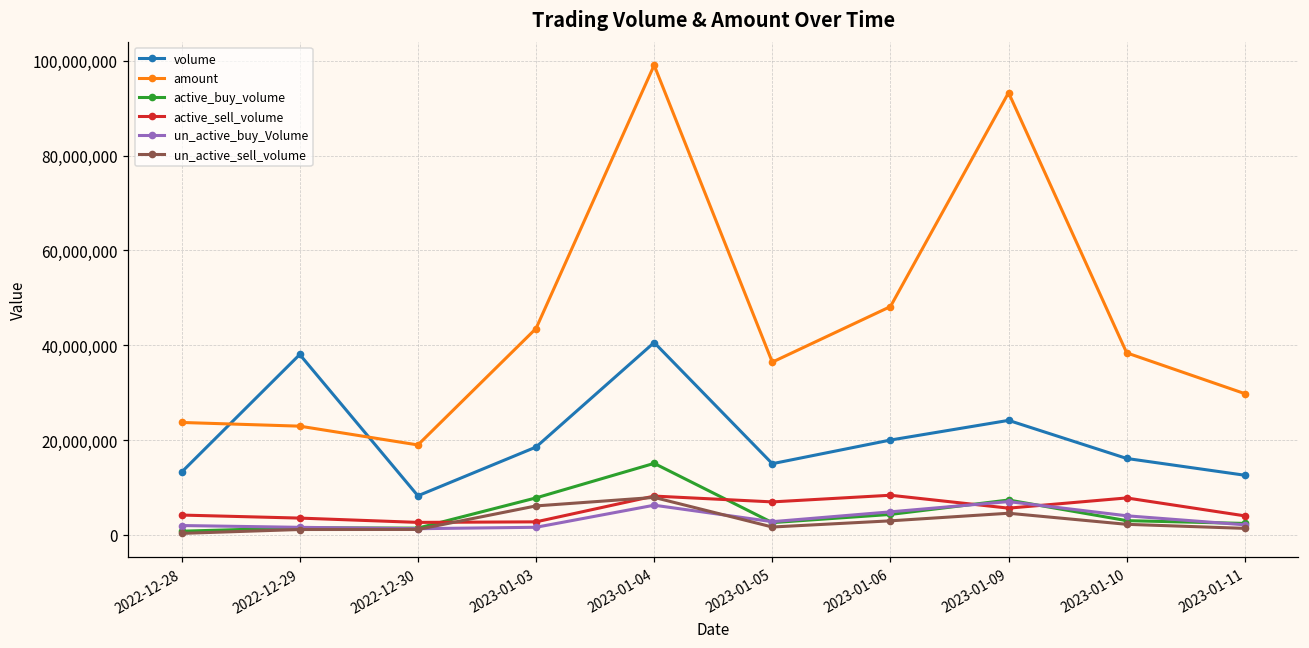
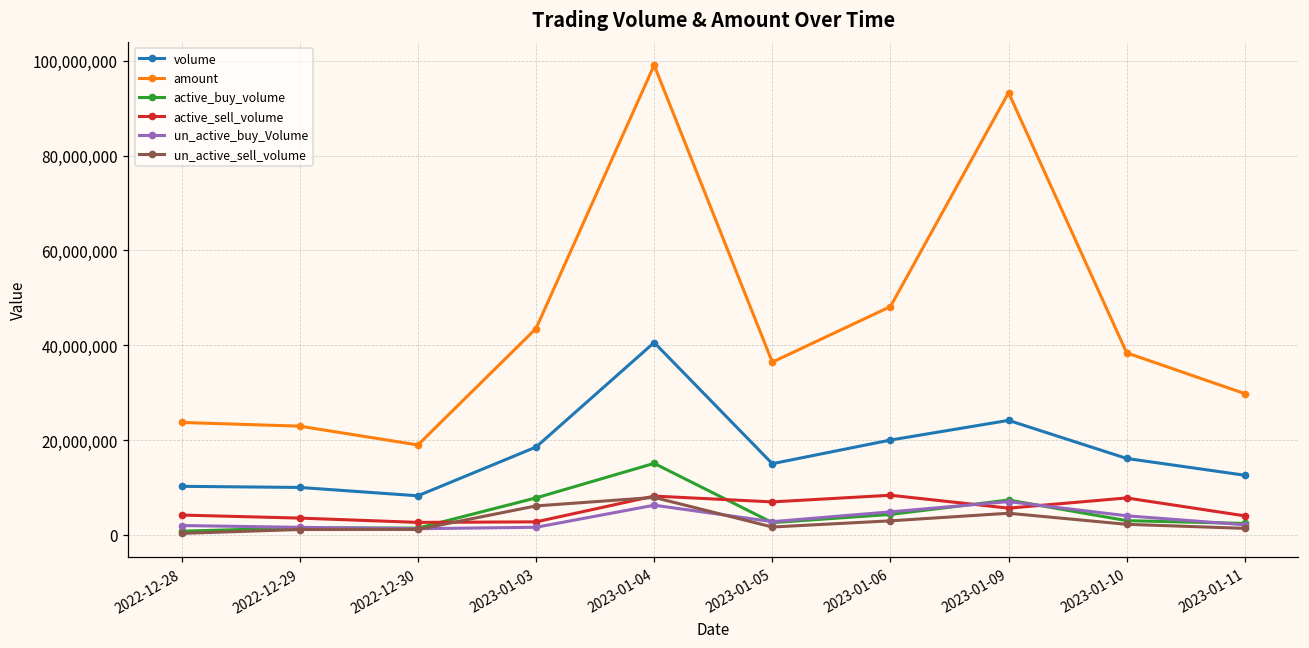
volume, 2022-12-28: 13,000,000 -> 10,000,000
volume, 2022-12-29: 38,000,000 -> 10,000,000
